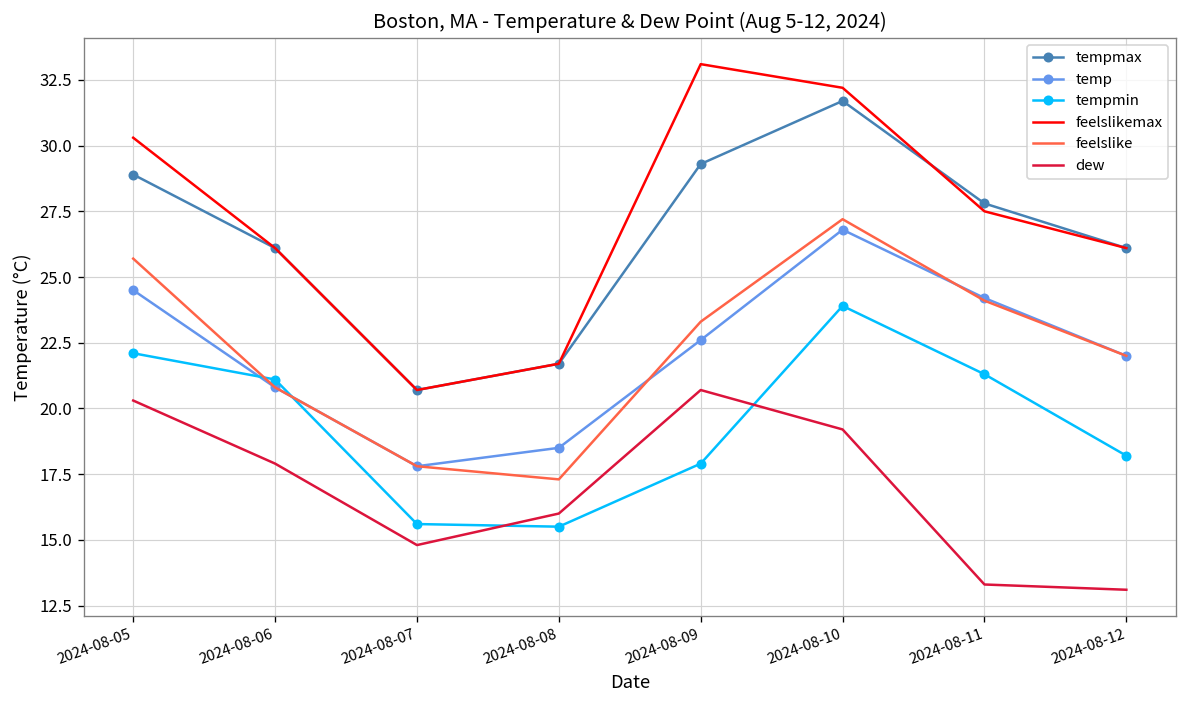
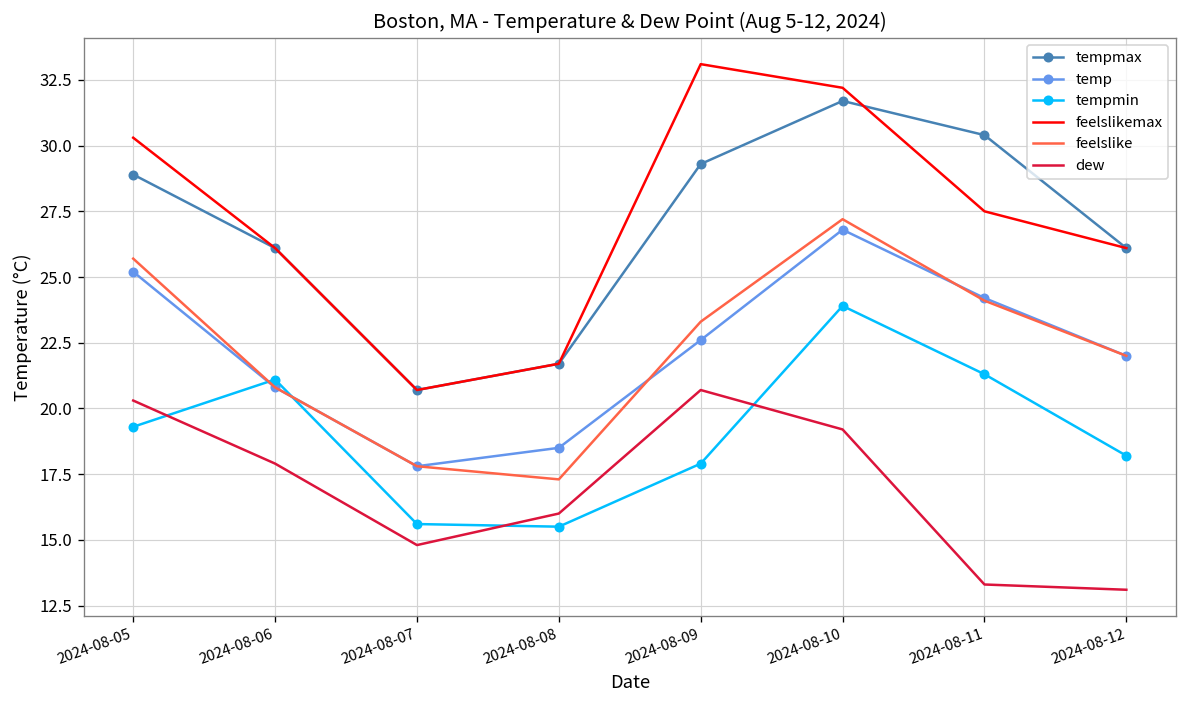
temp, 2024-08-05: 24.5 -> 25.2
tempmin, 2024-08-05: 22.1 -> 19.3
tempmax, 2024-08-11: 27.8 -> 30.4
